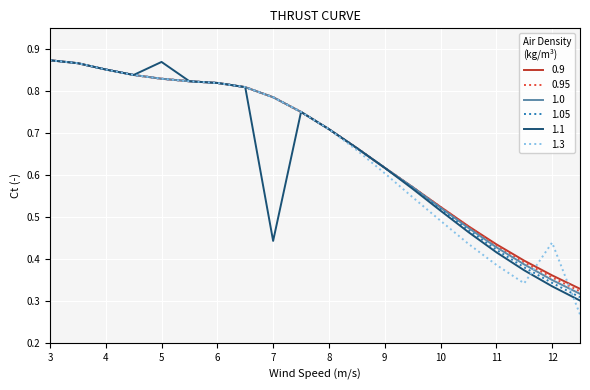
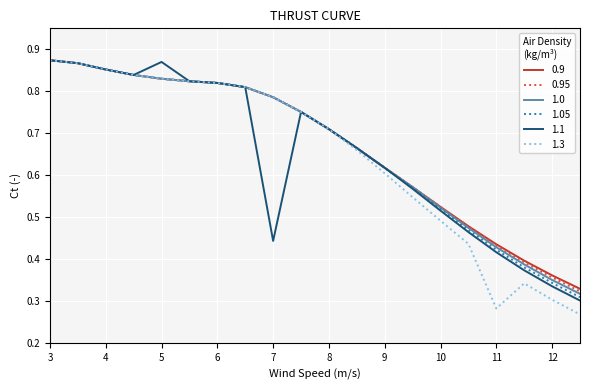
1.3, 11: 0.39 -> 0.28
1.3, 12: 0.44 -> 0.30
